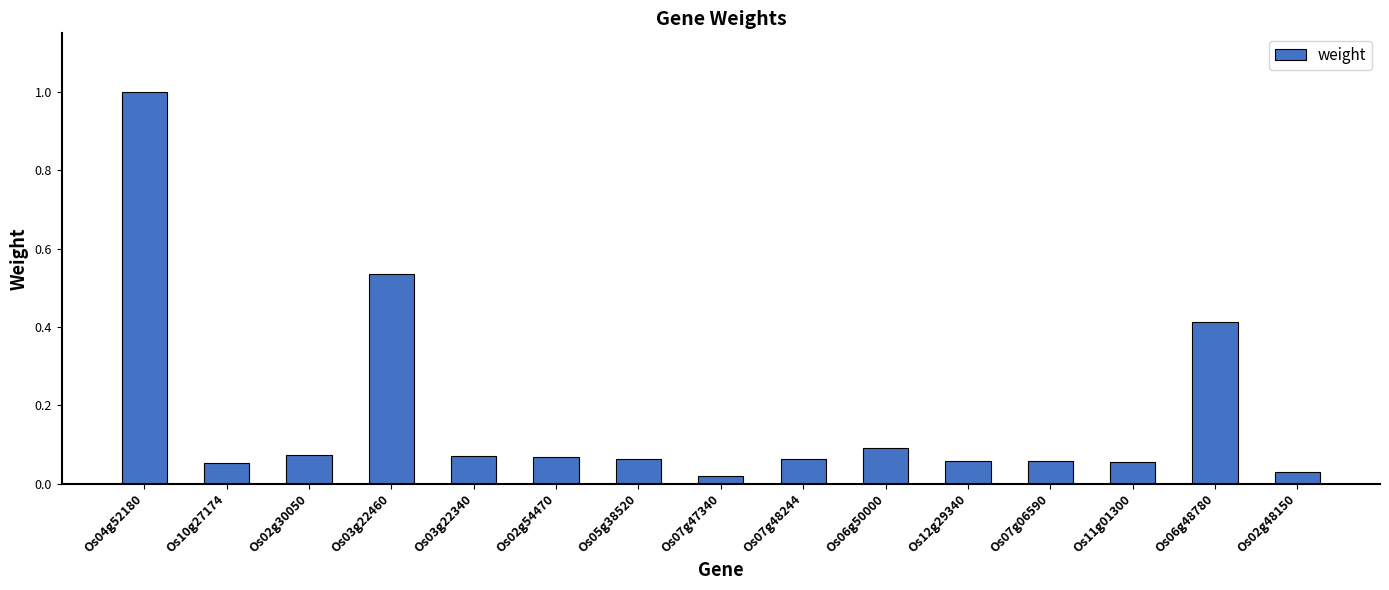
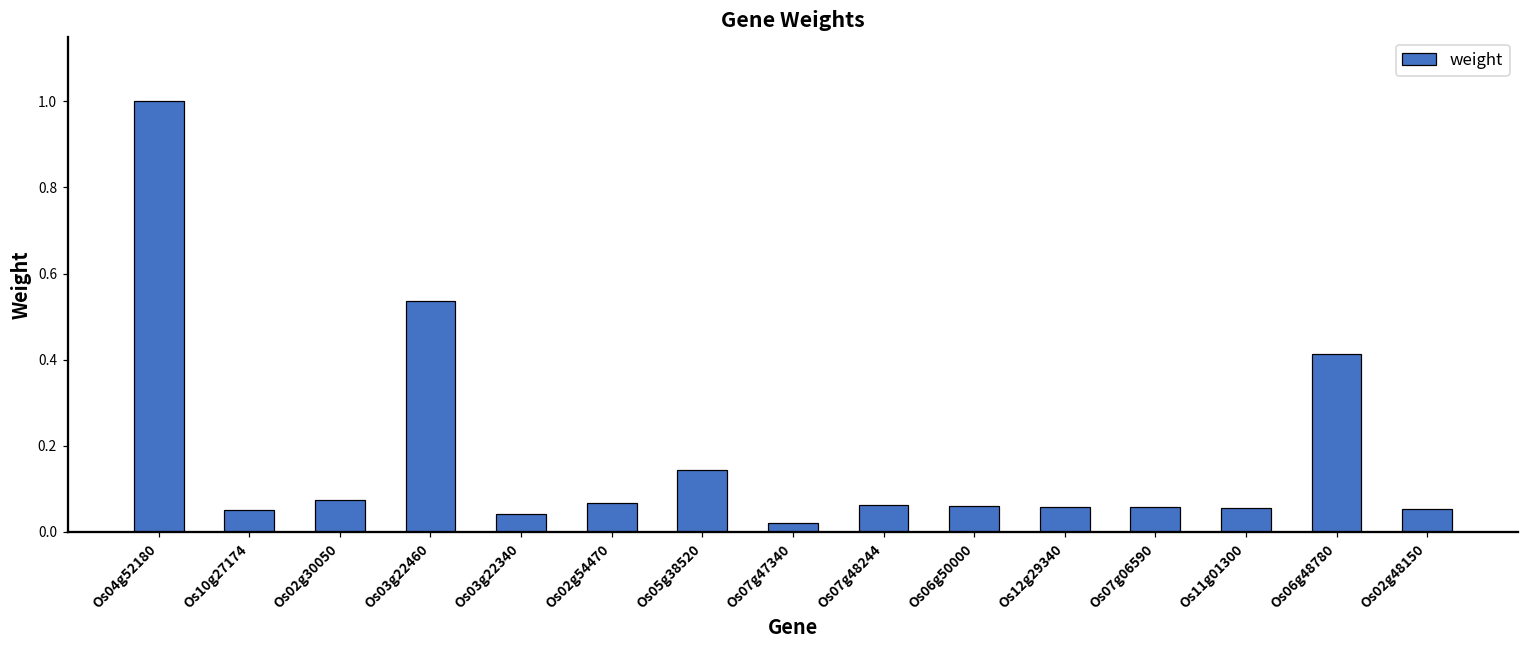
Os03g22340: 0.07 -> 0.04
Os05g38520: 0.06 -> 0.14
Os06g50000: 0.09 -> 0.06
Os02g48150: 0.03 -> 0.05
